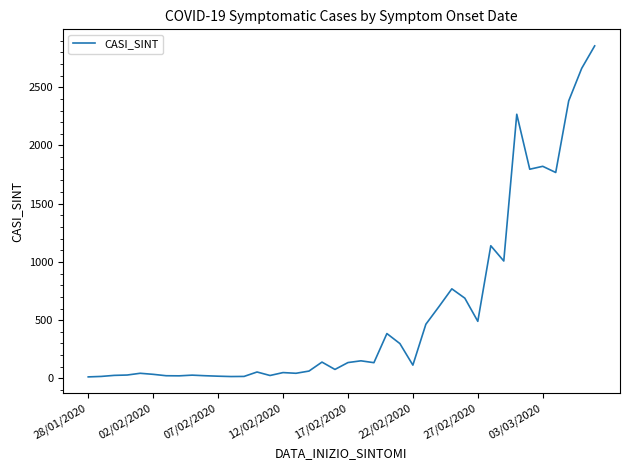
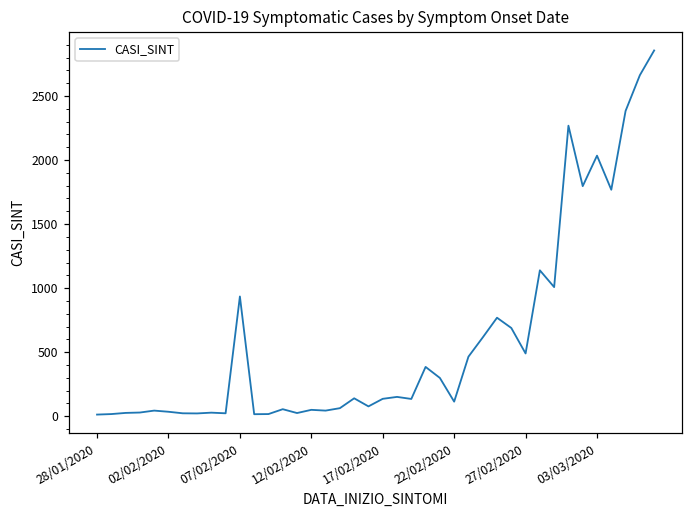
07/02/2020: 20 -> 940
03/03/2020: 1820 -> 2030
